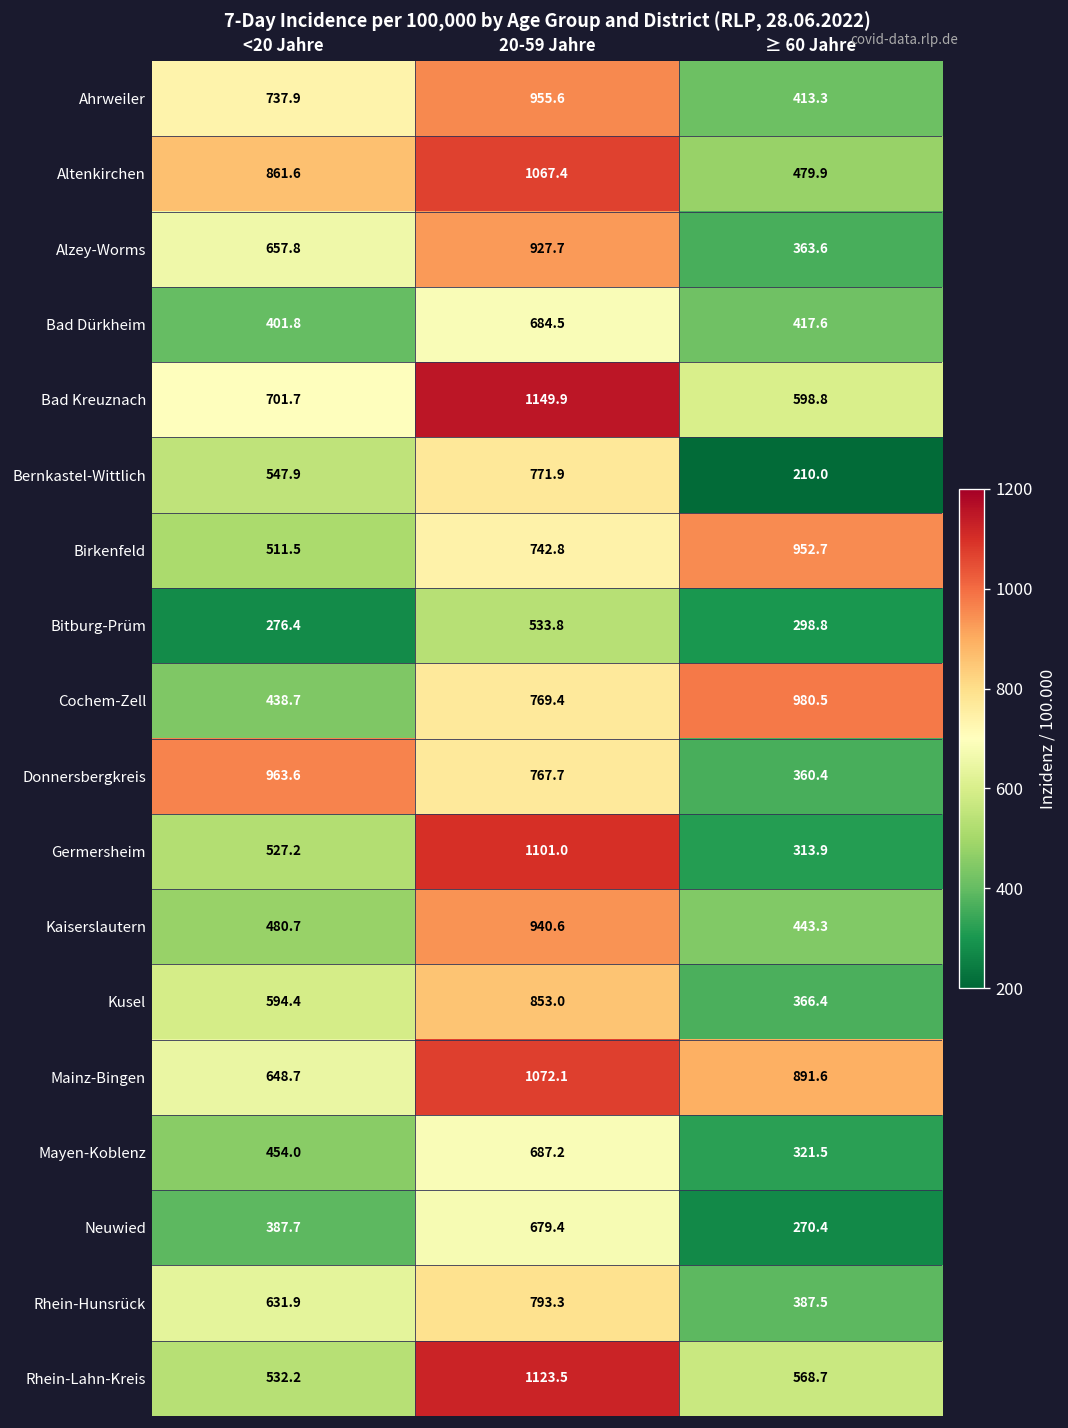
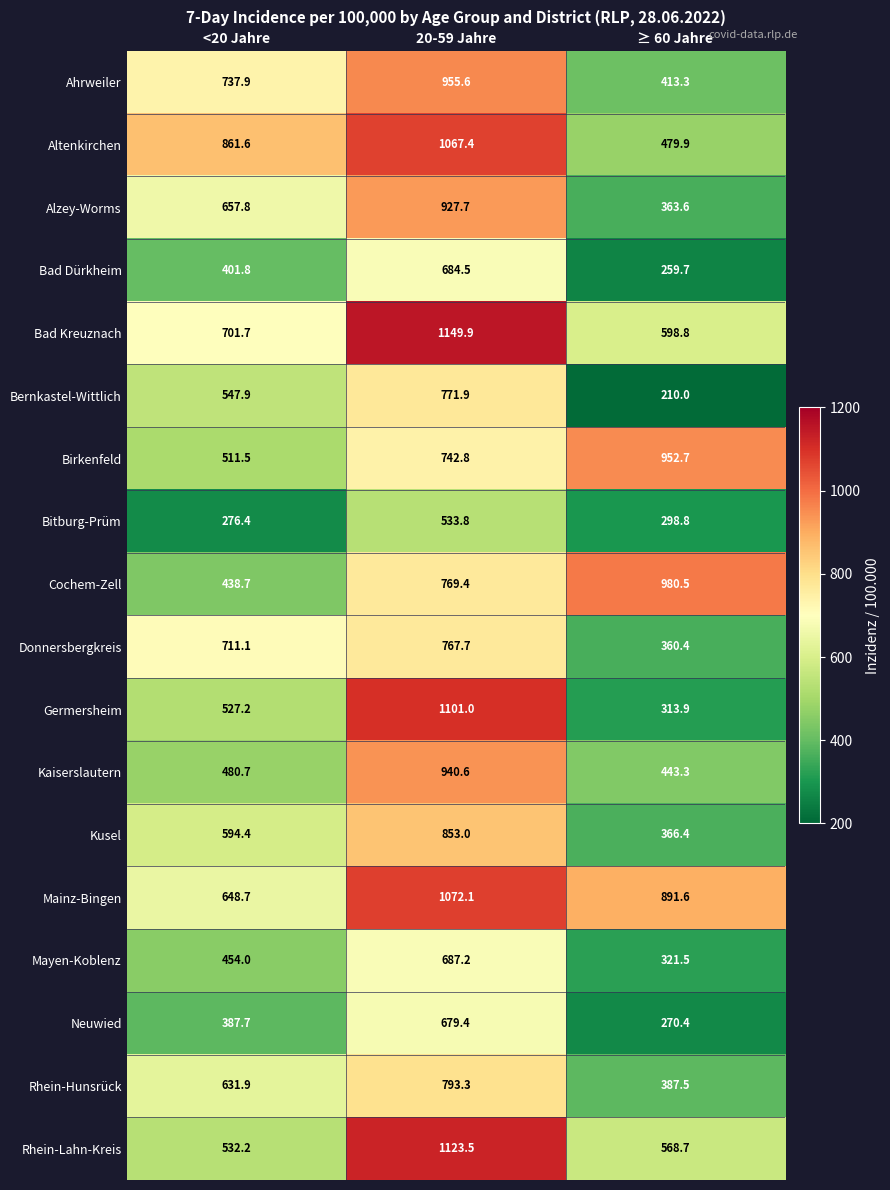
Bad Dürkheim, ≥ 60 Jahre: 417.6 -> 259.7
Donnersbergkreis, <20 Jahre: 963.6 -> 711.1
